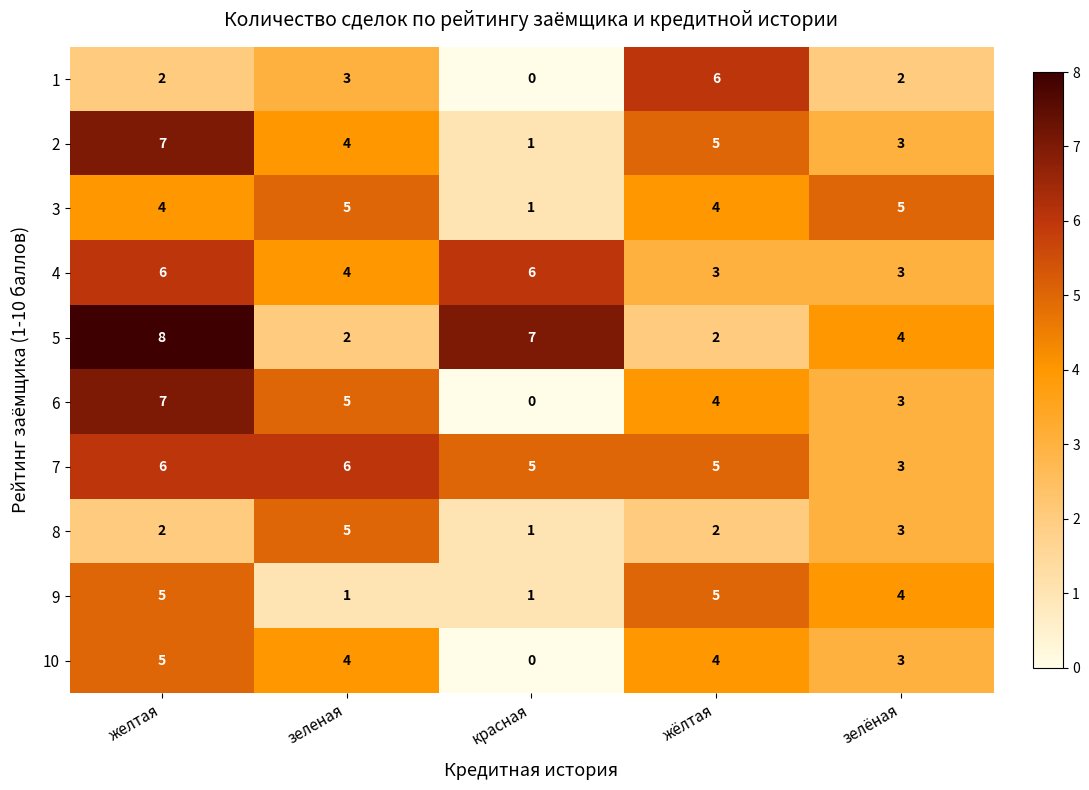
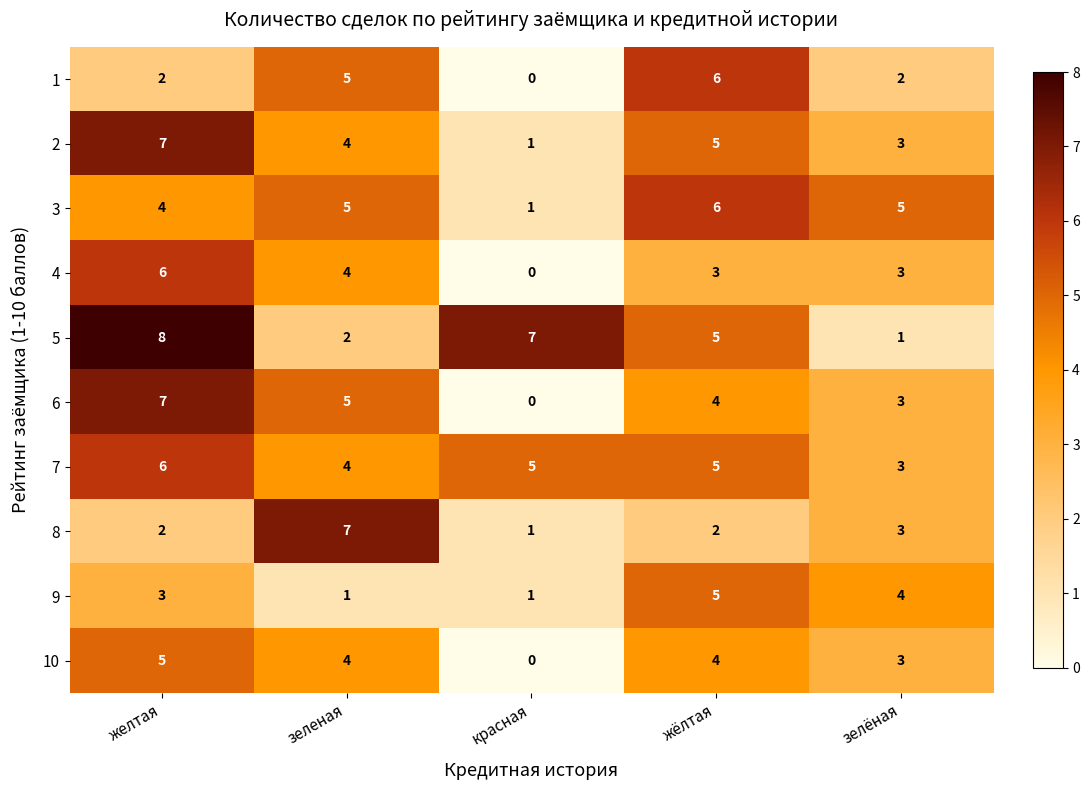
1, зеленая: 3 -> 5
3, жёлтая: 4 -> 6
4, красная: 6 -> 0
5, жёлтая: 2 -> 5
5, зелёная: 4 -> 1
7, зеленая: 6 -> 4
8, зеленая: 5 -> 7
9, желтая: 5 -> 3
